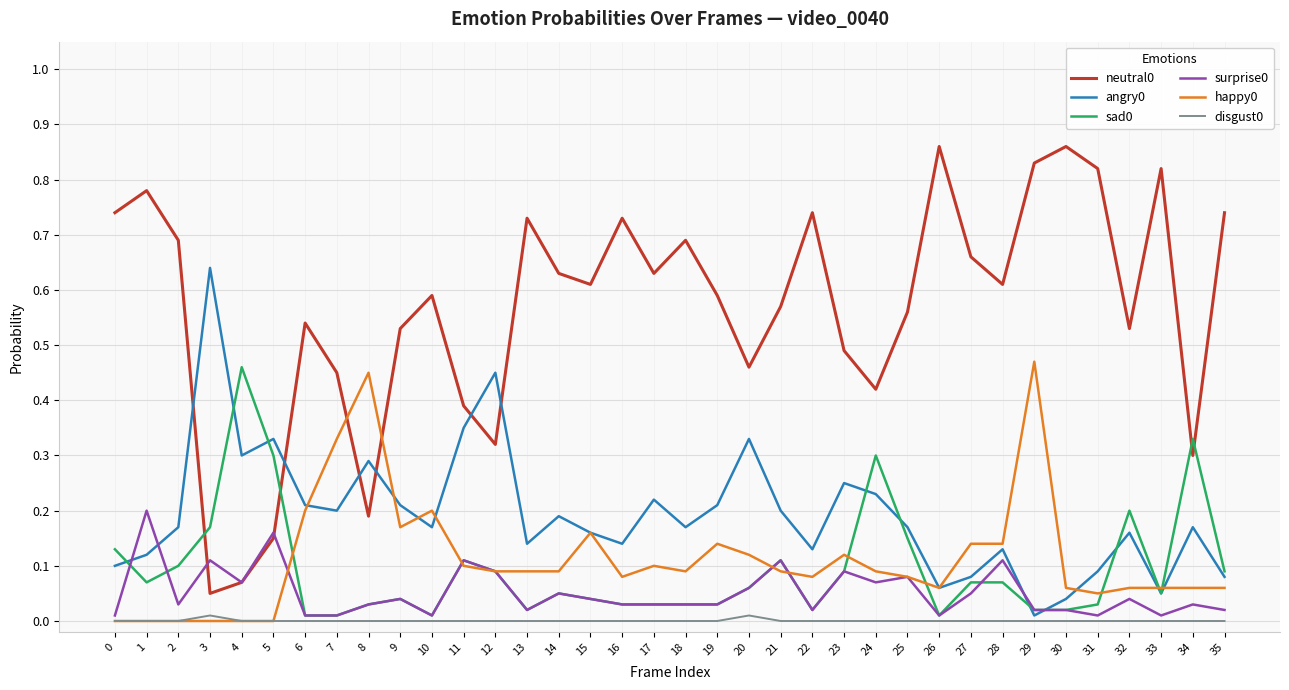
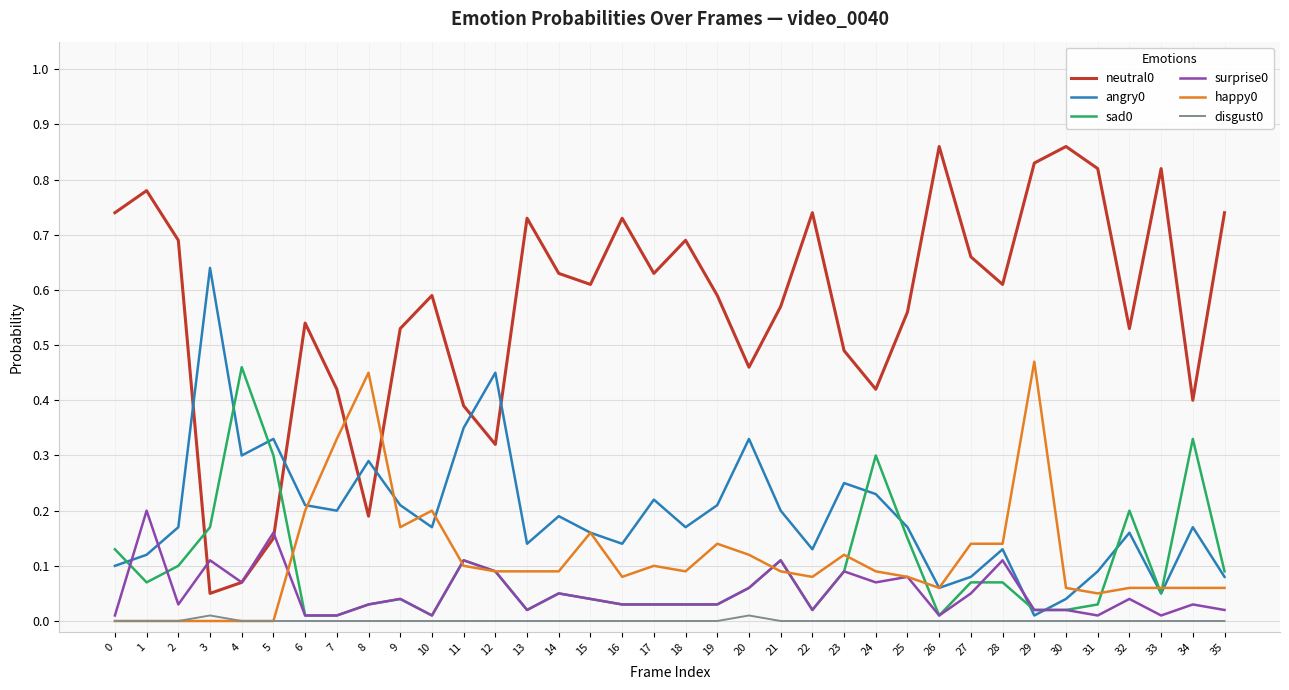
neutral0, 7: 0.45 -> 0.42
neutral0, 34: 0.3 -> 0.4
